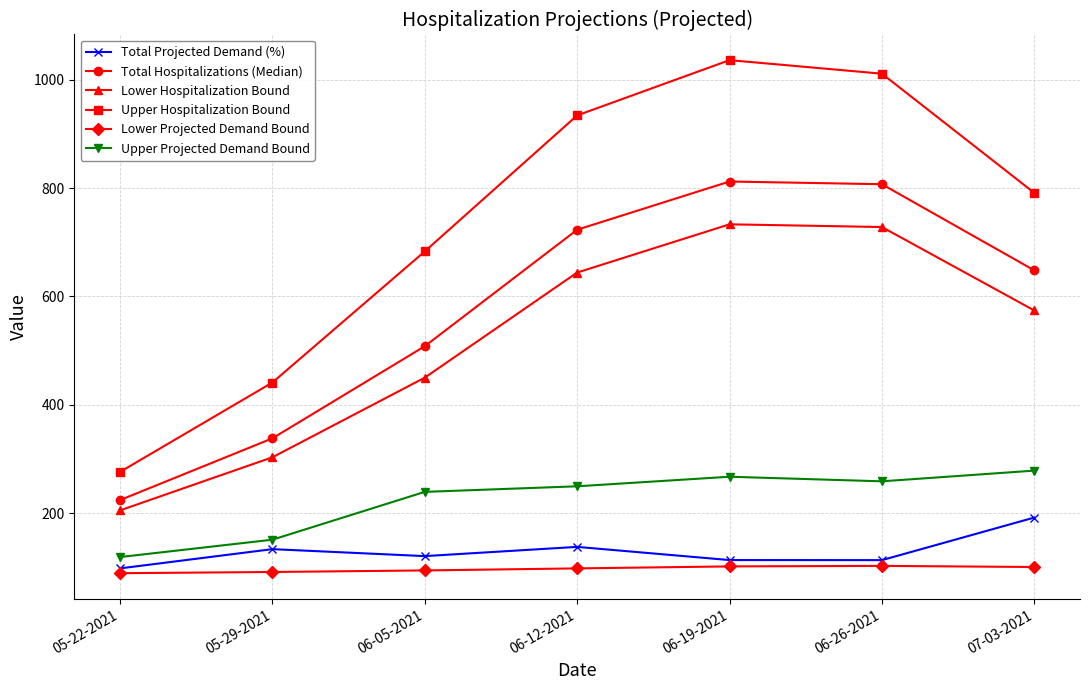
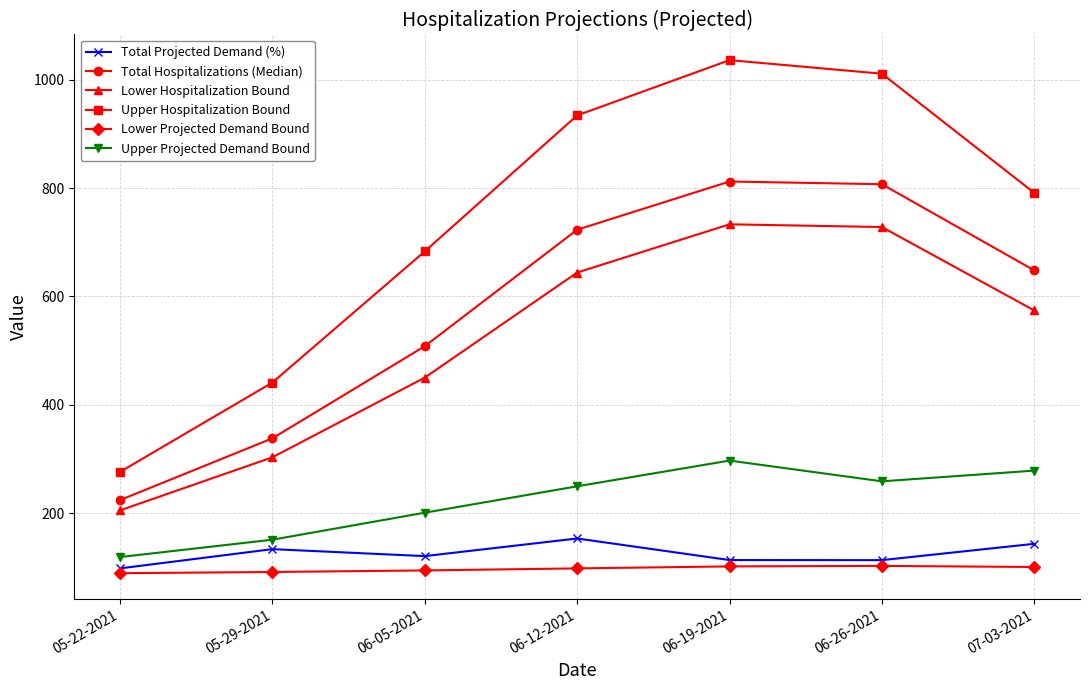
Upper Projected Demand Bound, 06-05-2021: 240 -> 200
Total Projected Demand (%), 06-12-2021: 140 -> 150
Upper Projected Demand Bound, 06-19-2021: 270 -> 300
Total Projected Demand (%), 07-03-2021: 190 -> 140
